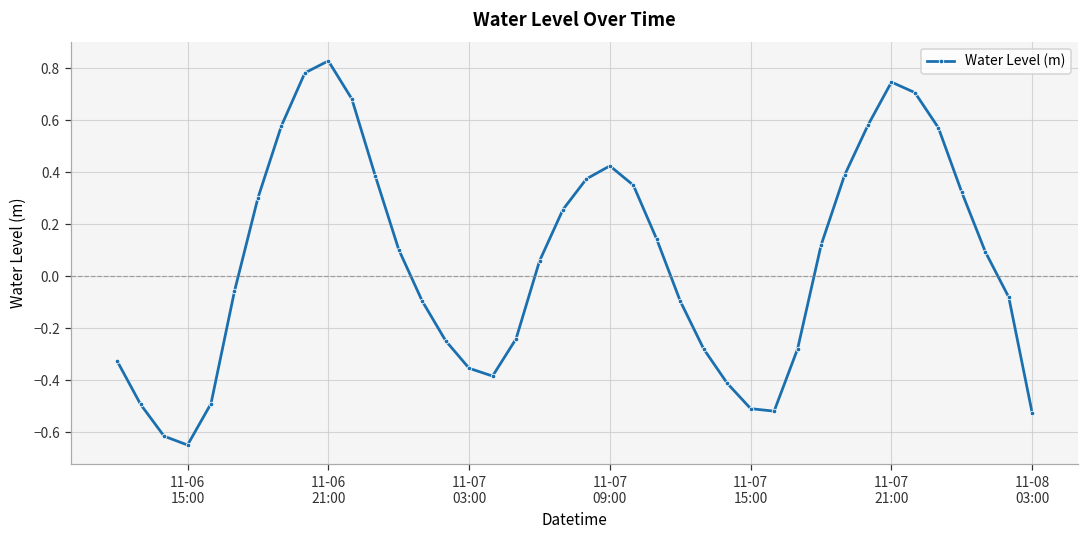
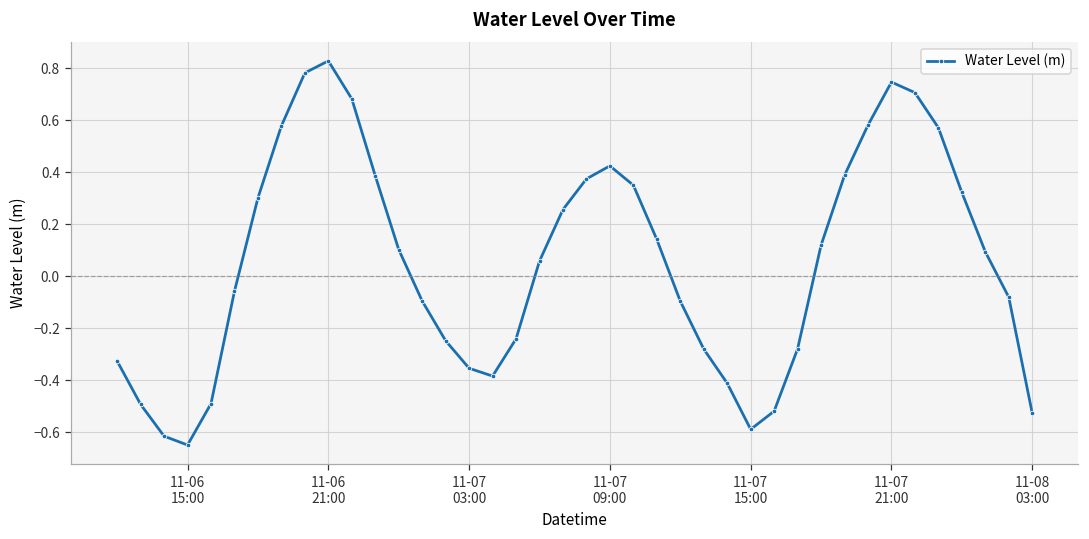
11-07 15:00: -0.51 -> -0.59
